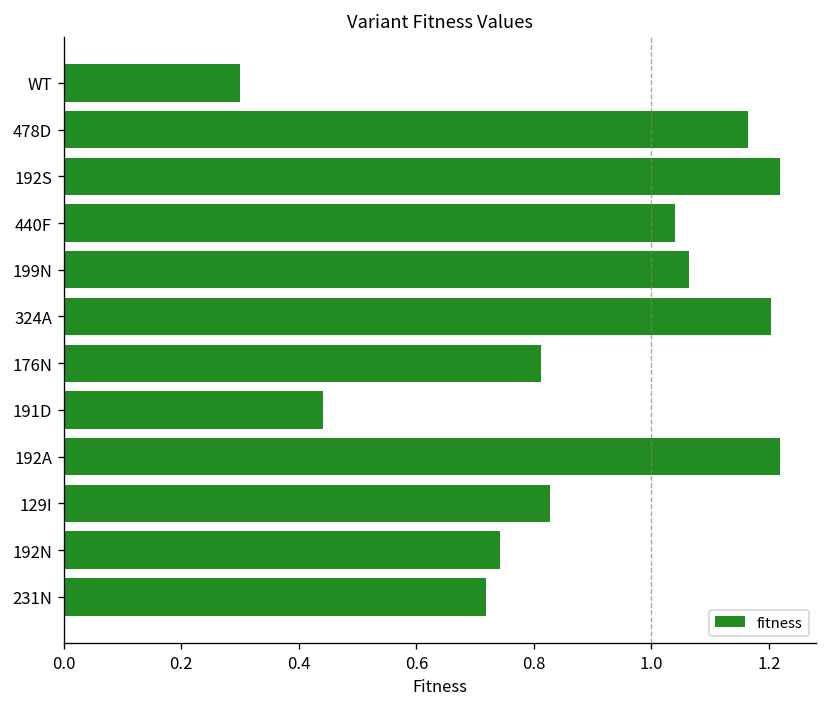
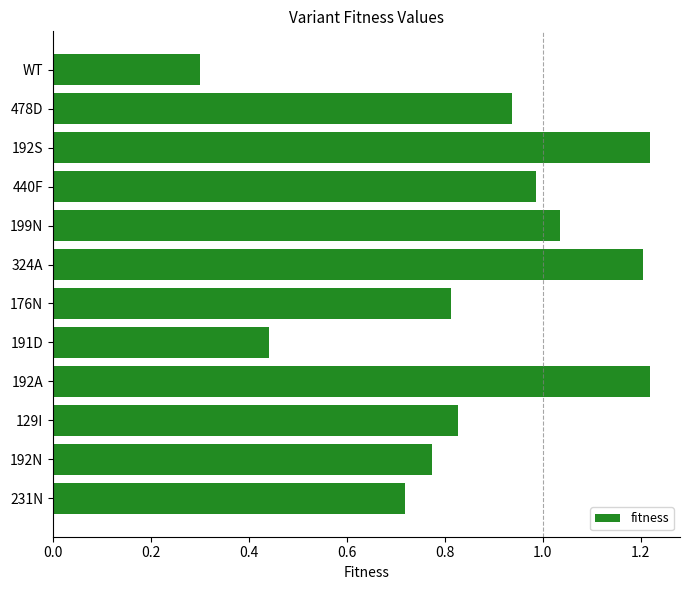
478D: 1.16 -> 0.94
440F: 1.04 -> 0.99
199N: 1.06 -> 1.04
192N: 0.74 -> 0.77
